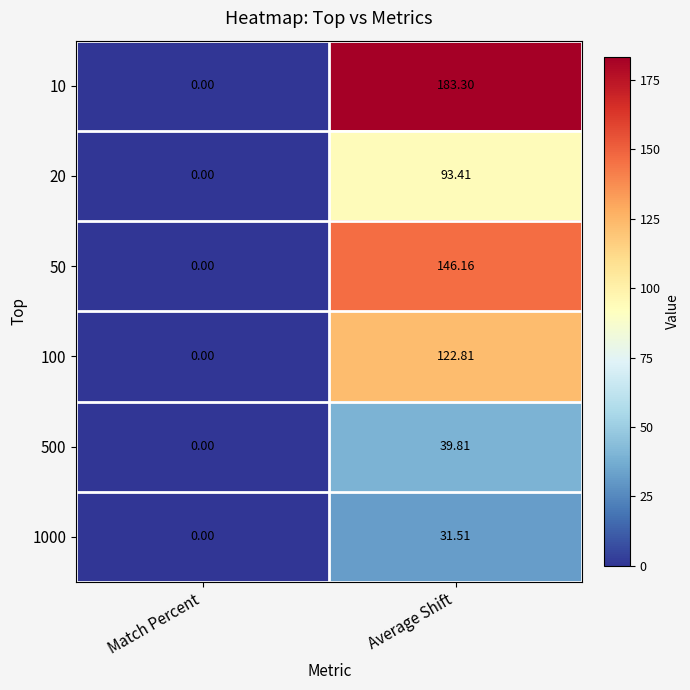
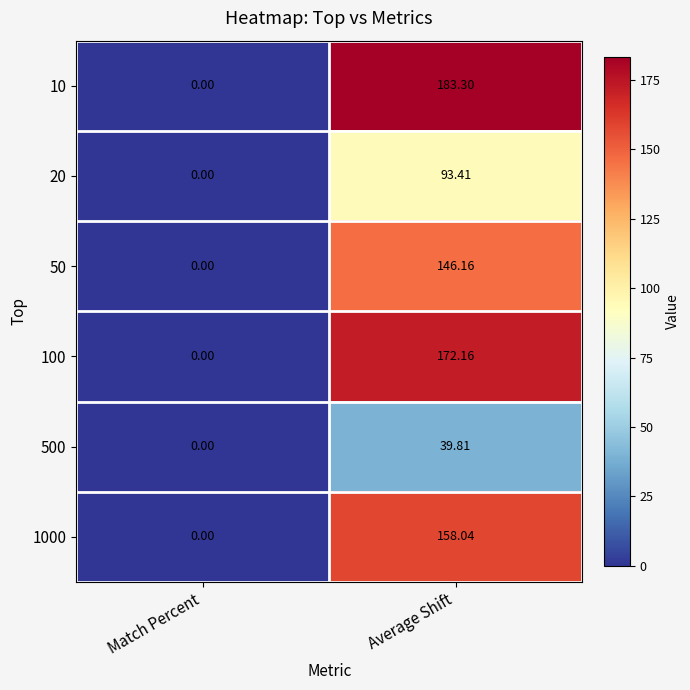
100, Average Shift: 122.81 -> 172.16
1000, Average Shift: 31.51 -> 158.04
